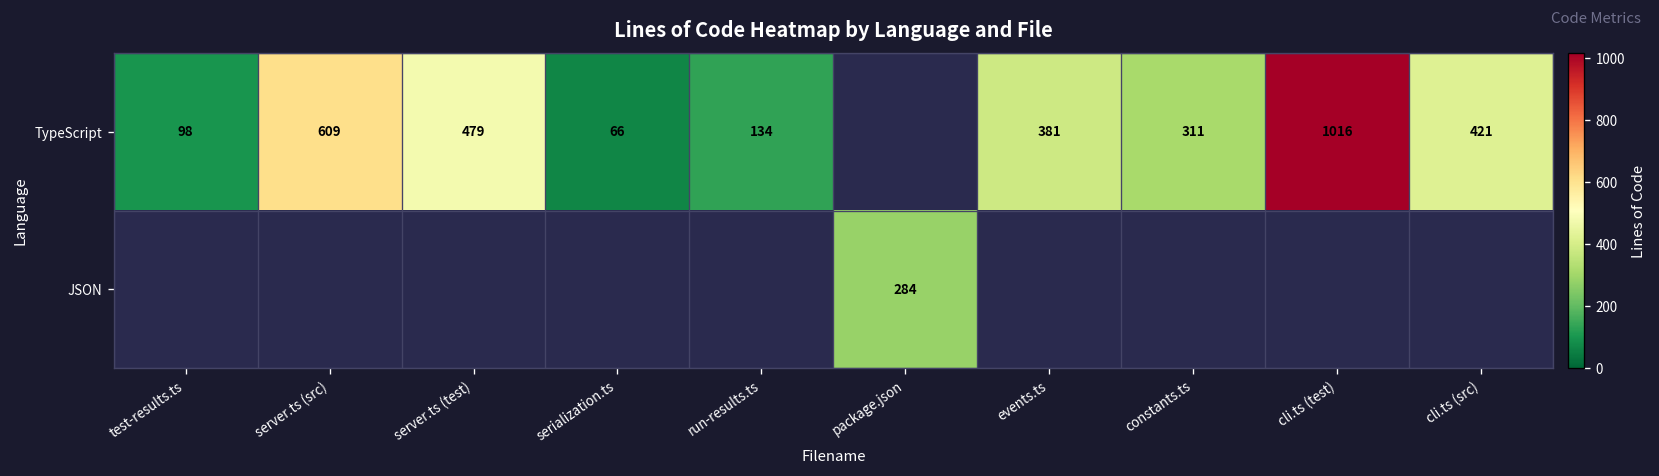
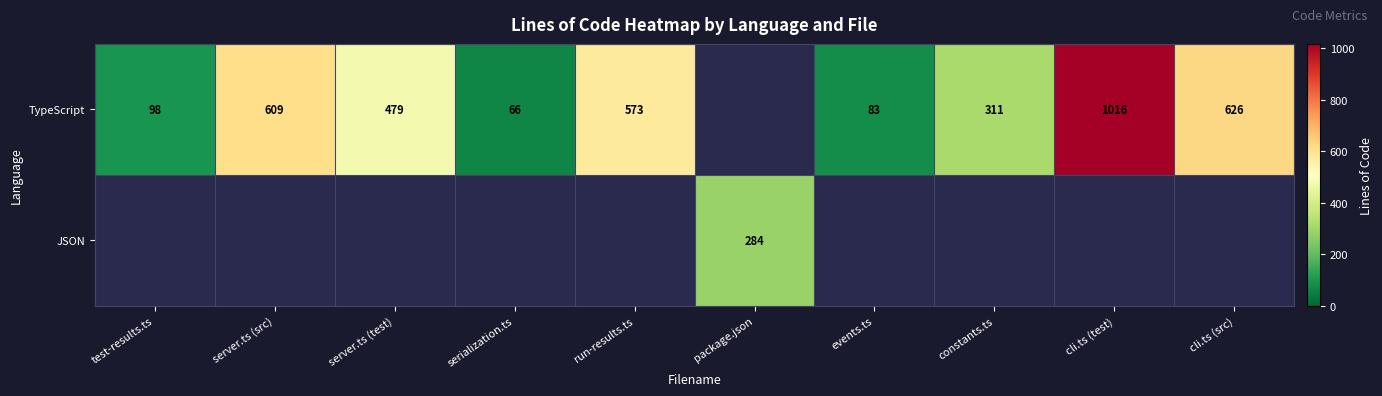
TypeScript, run-results.ts: 134 -> 573
TypeScript, events.ts: 381 -> 83
TypeScript, cli.ts (src): 421 -> 626
